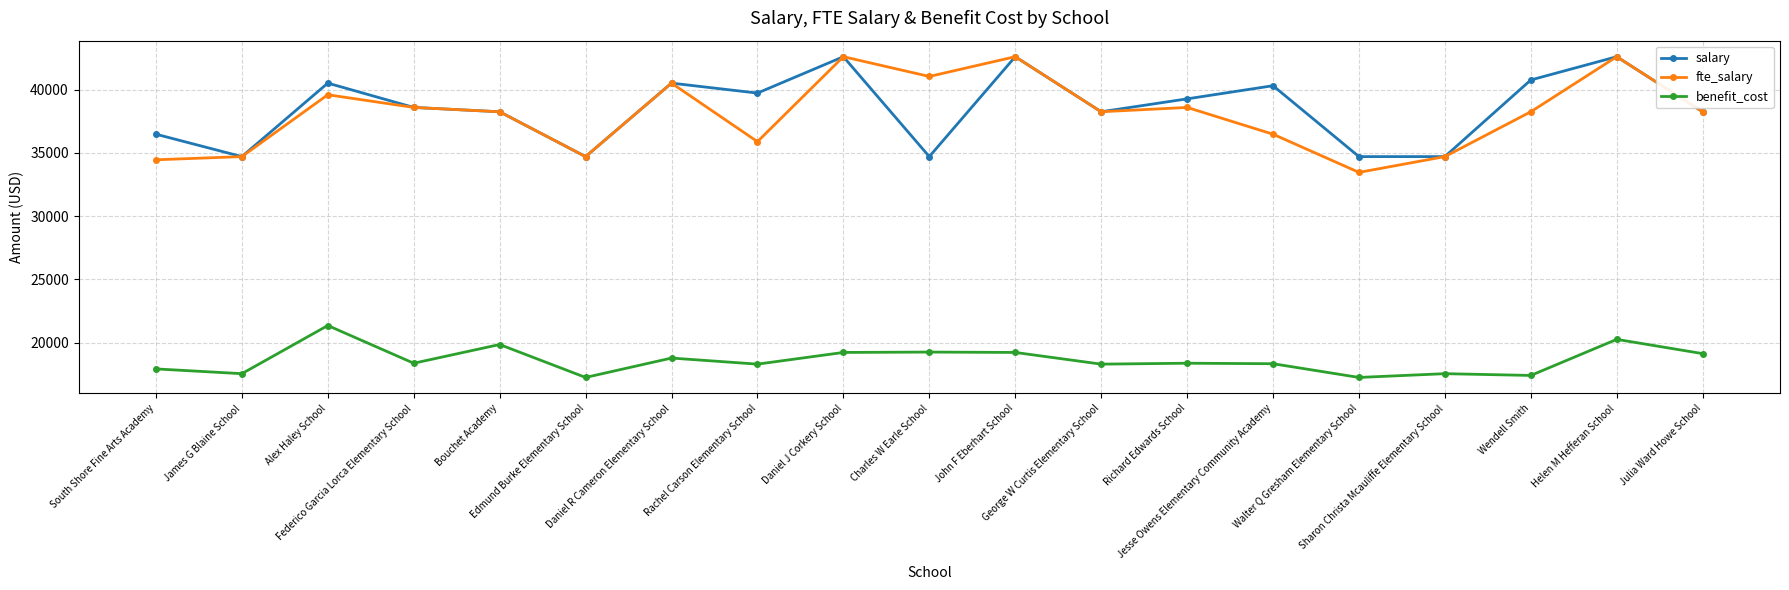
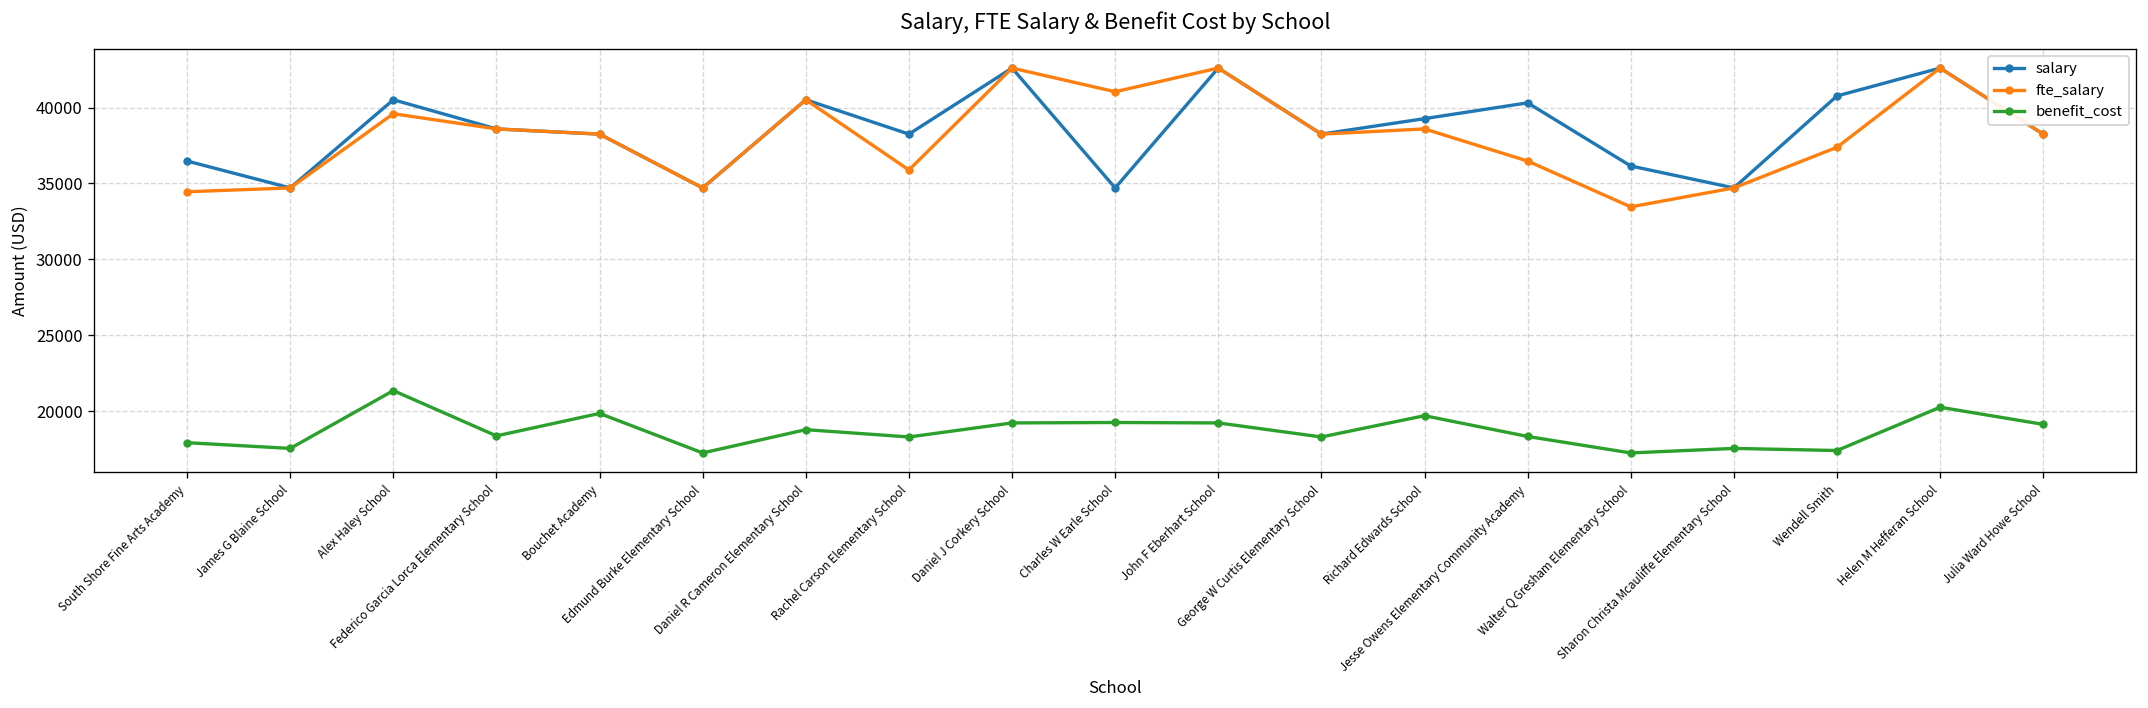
salary, Rachel Carson Elementary School: 39700 -> 38200
benefit_cost, Richard Edwards School: 18400 -> 19700
salary, Walter Q Gresham Elementary School: 34700 -> 36100
fte_salary, Wendell Smith: 38200 -> 37400
